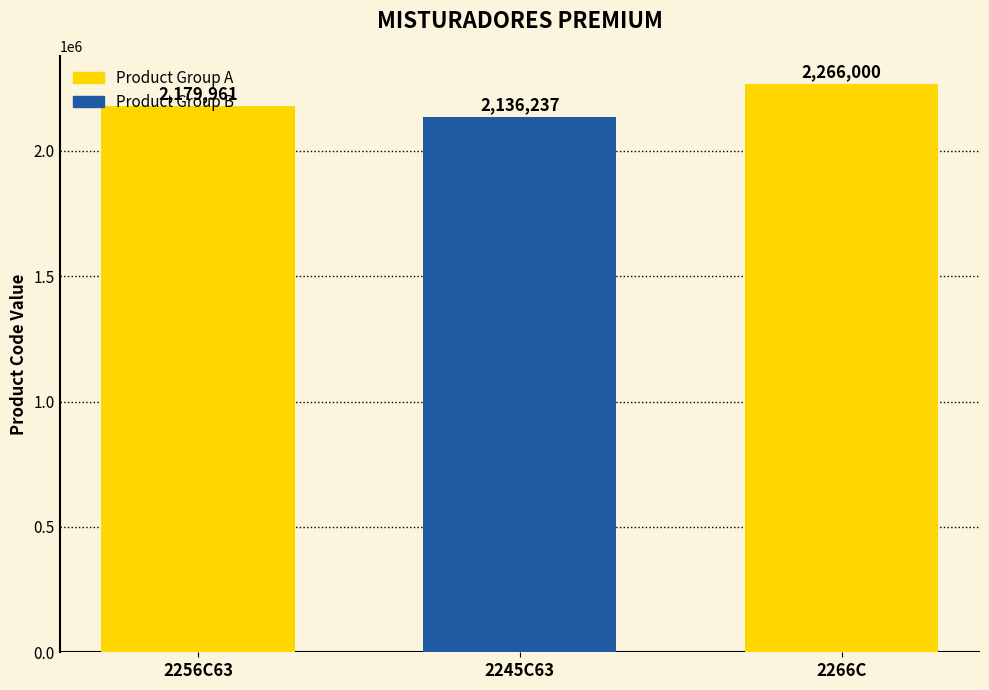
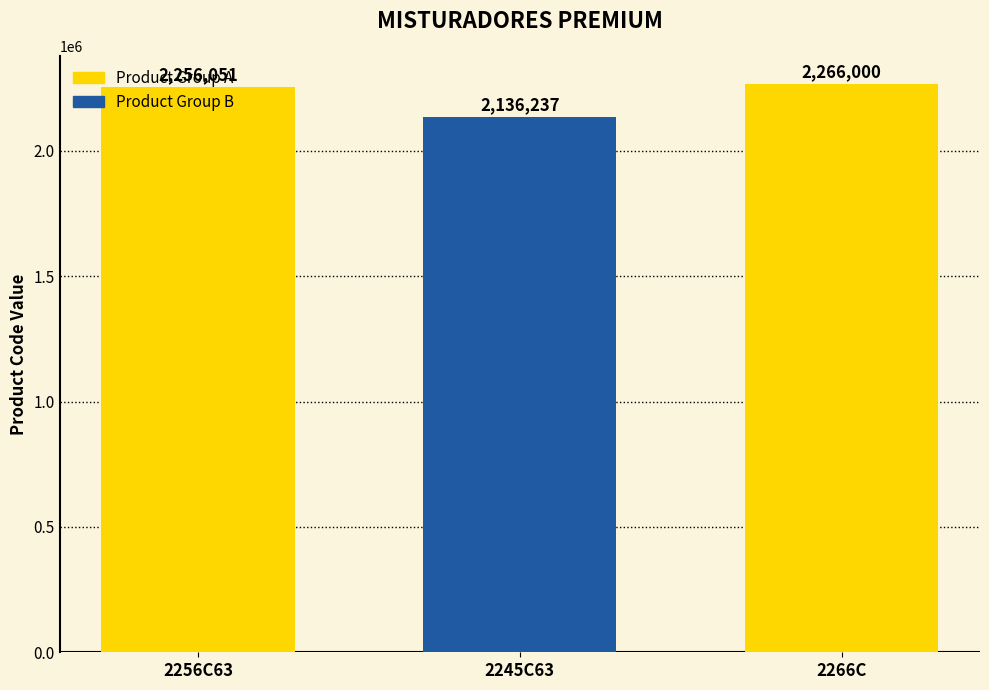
2256C63: 2,179,961 -> 2,256,051
